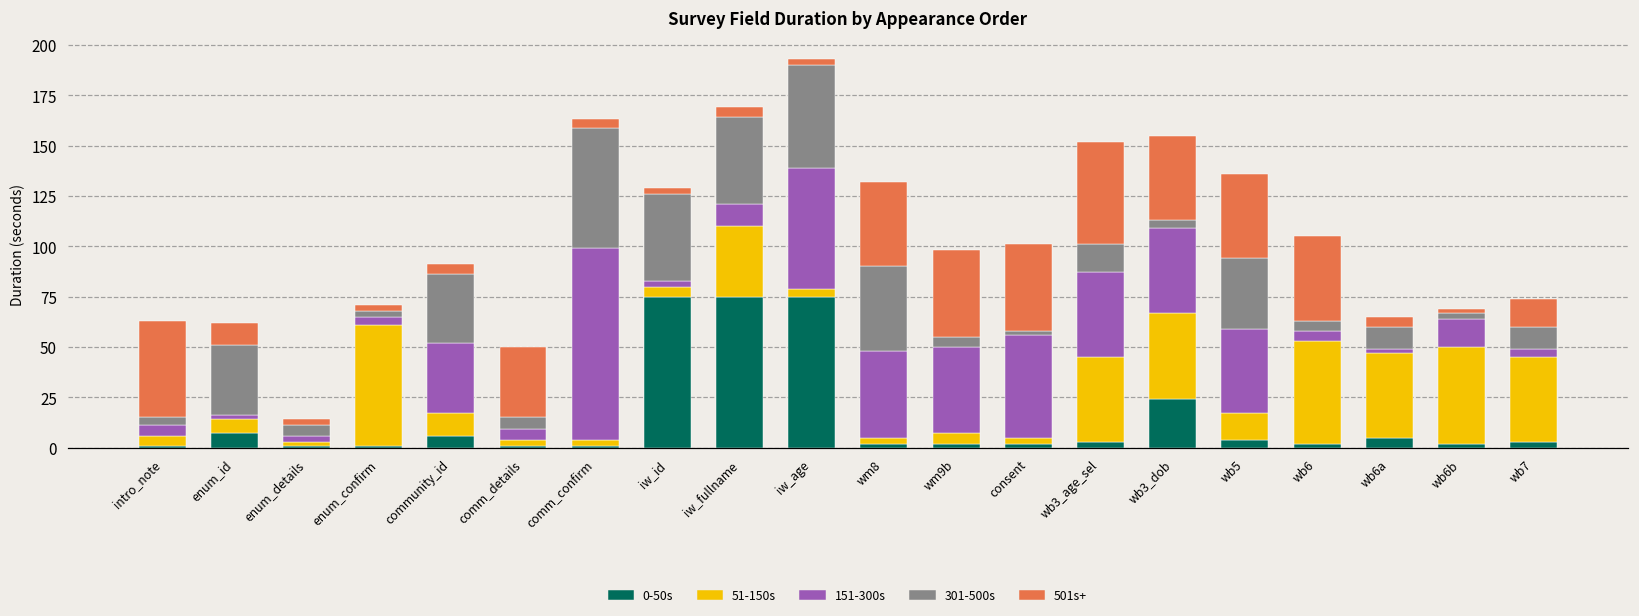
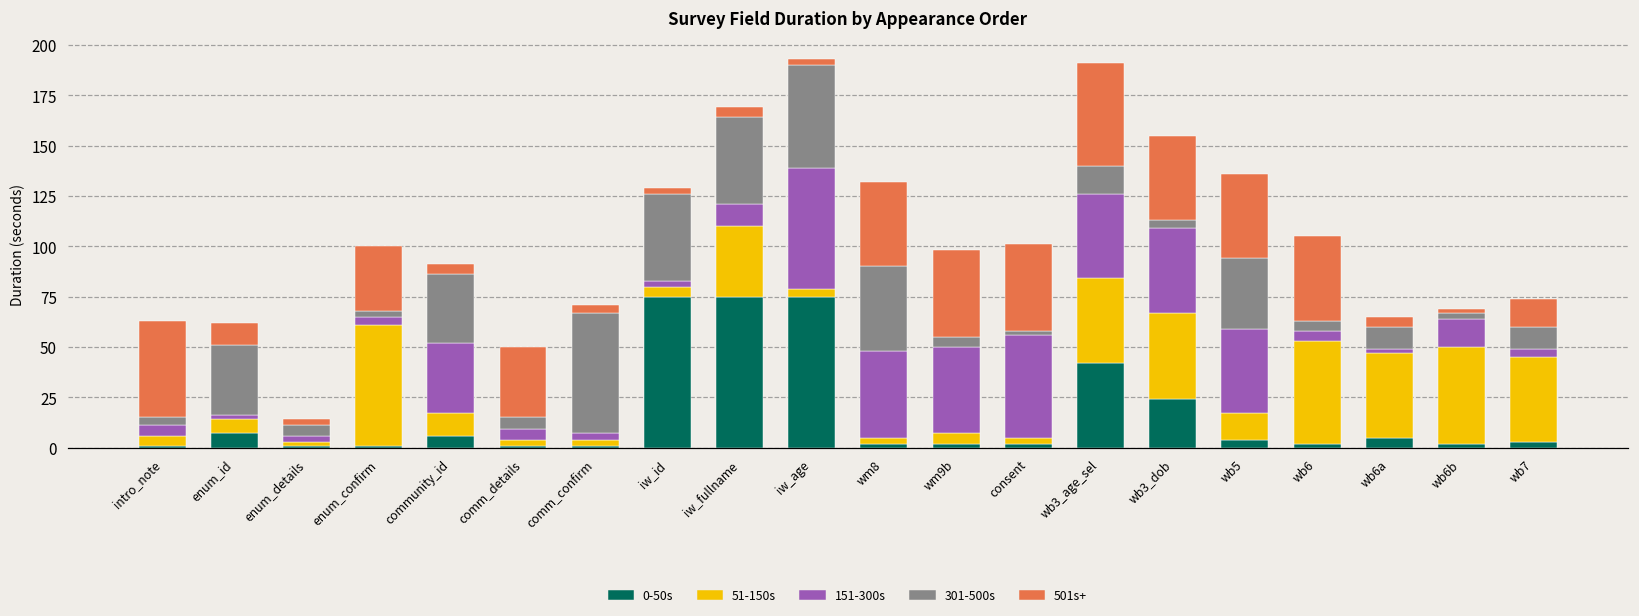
501s+, enum_confirm: 3 -> 32
151-300s, comm_confirm: 95 -> 3
0-50s, wb3_age_sel: 3 -> 42
